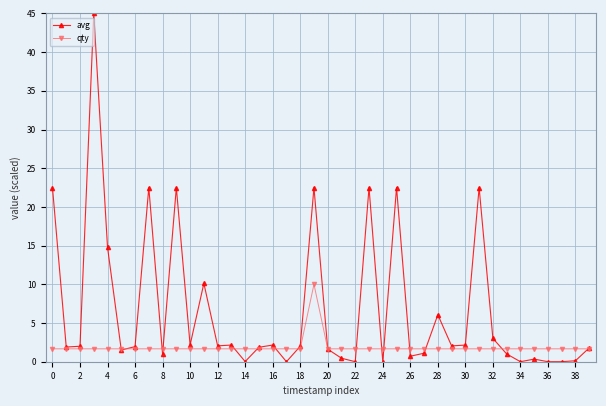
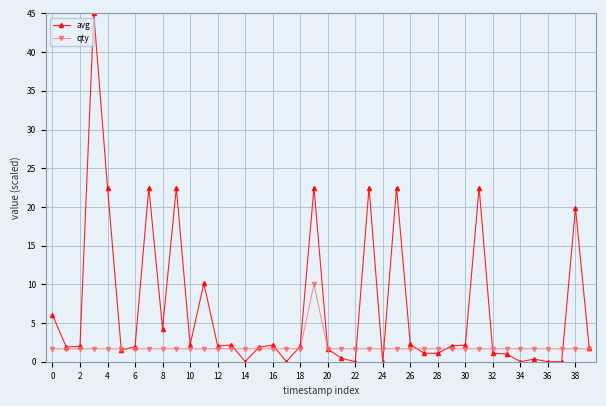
avg, 0: 23 -> 6
avg, 4: 15 -> 23
avg, 8: 1 -> 4
avg, 26: 1 -> 2
avg, 28: 6 -> 1
avg, 32: 3 -> 1
avg, 38: 0 -> 20
